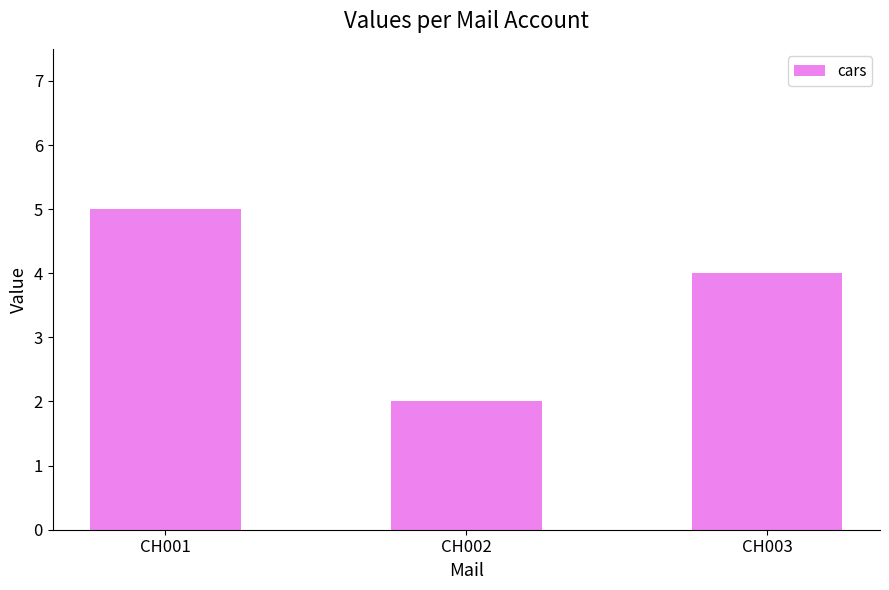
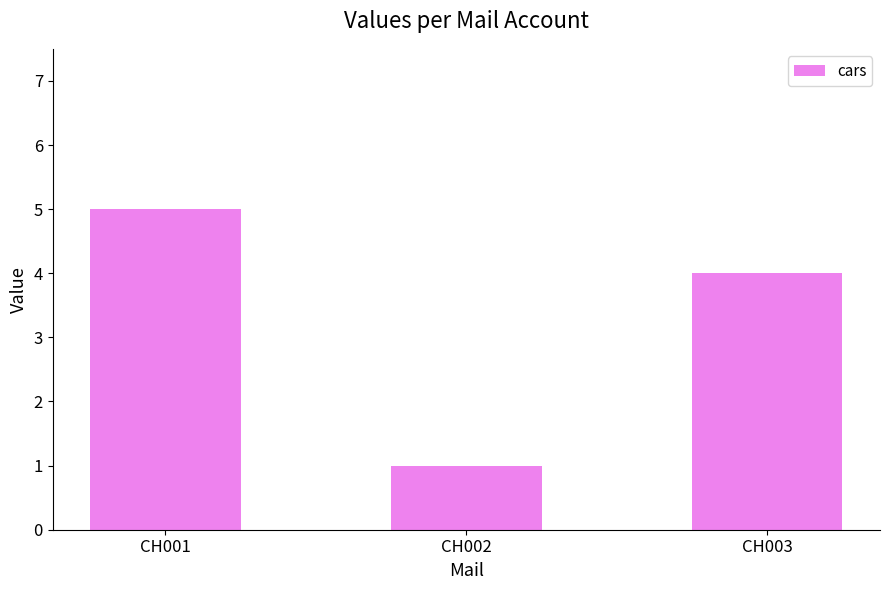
CH002: 2 -> 1
